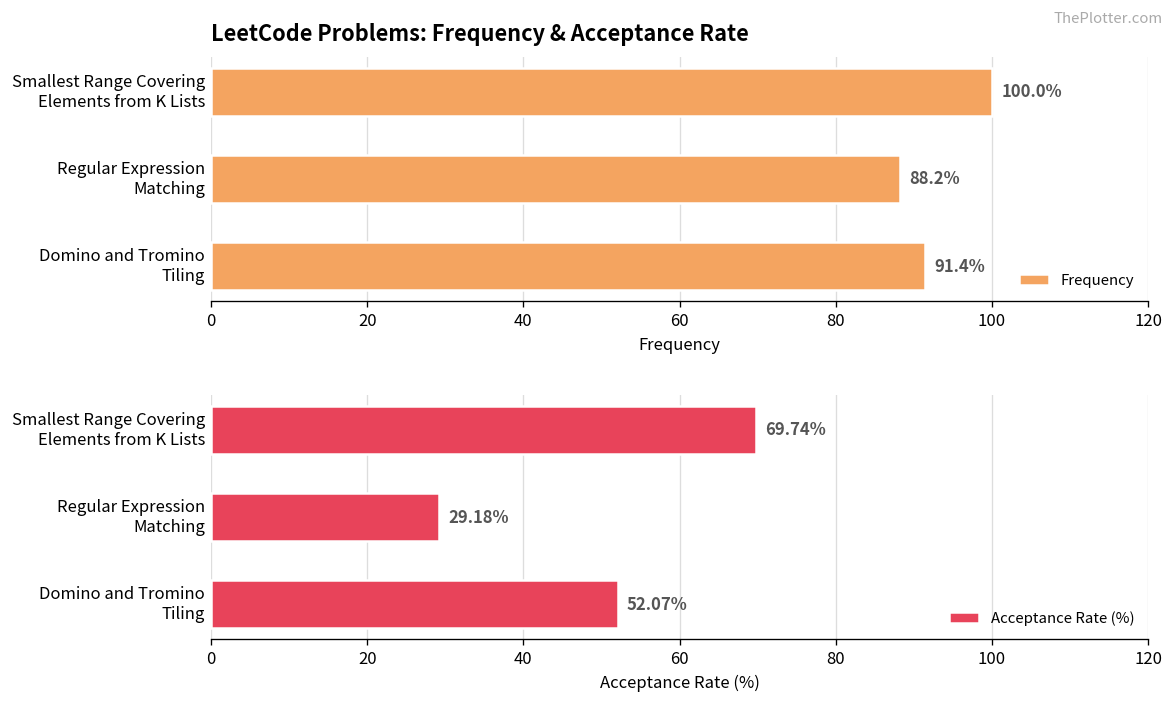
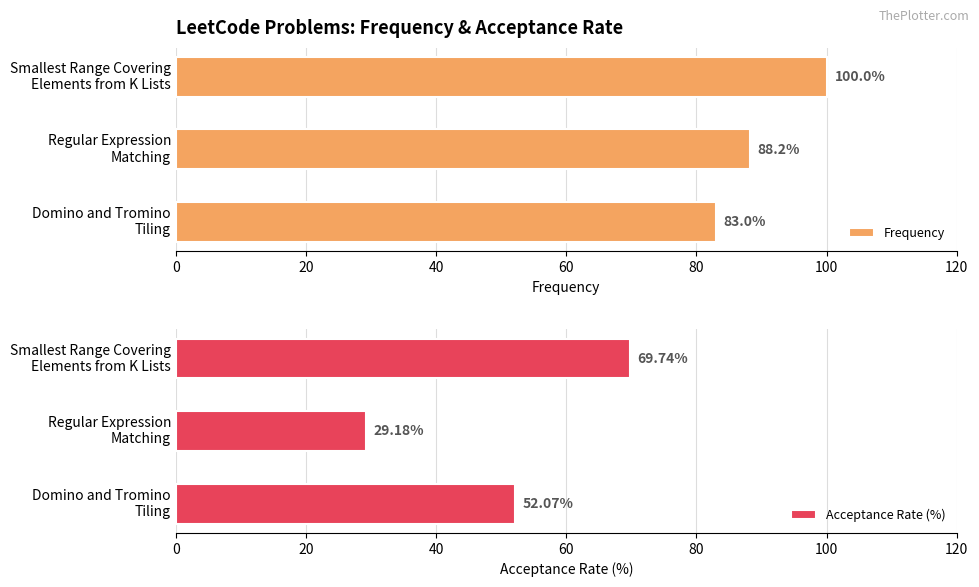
LeetCode Problems: Frequency & Acceptance Rate, Domino and Tromino Tiling: 91.4% -> 83.0%
